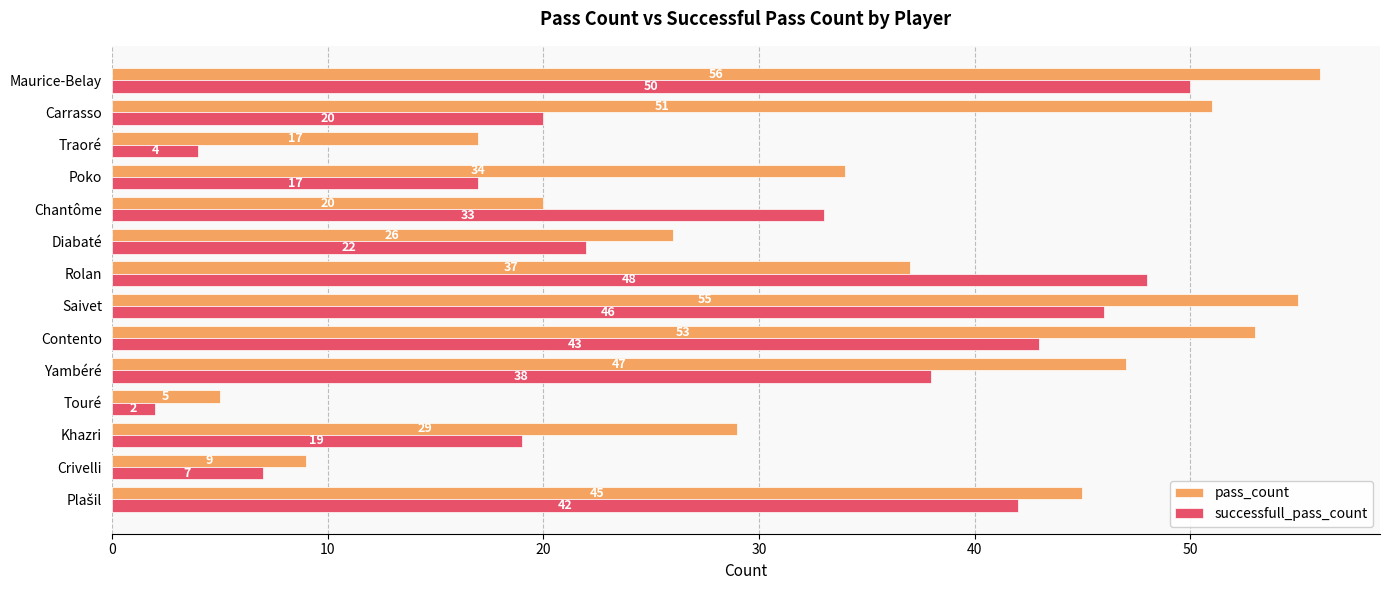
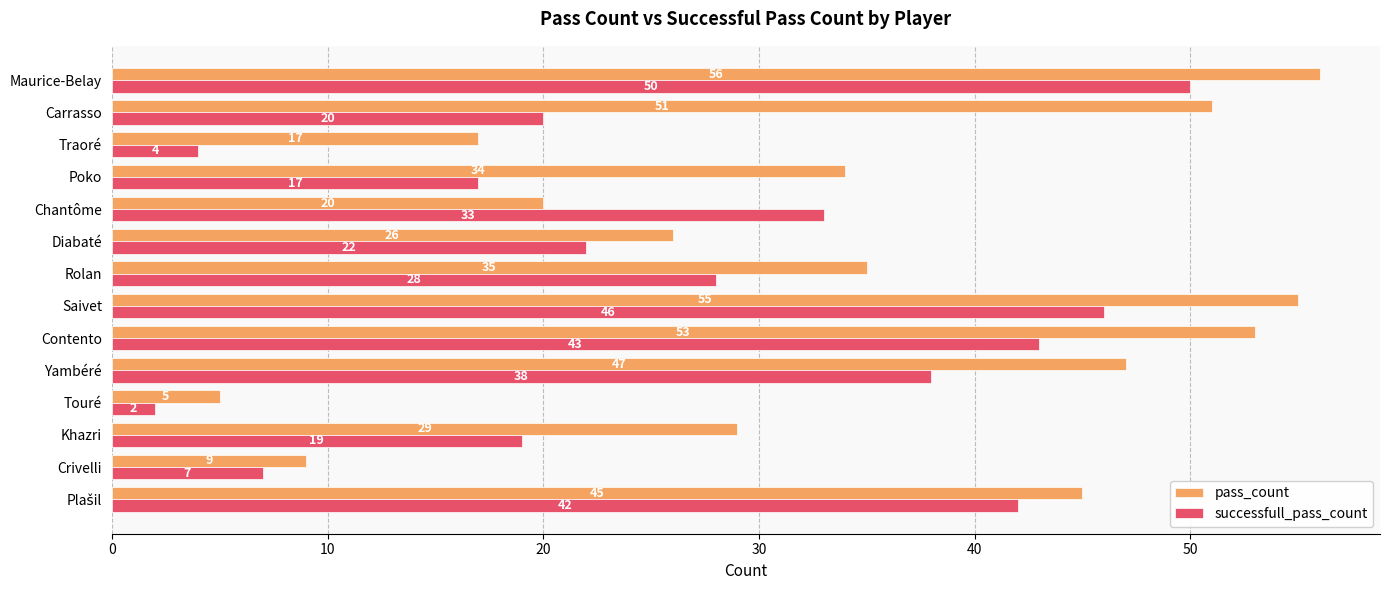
pass_count, Rolan: 37 -> 35
successfull_pass_count, Rolan: 48 -> 28
